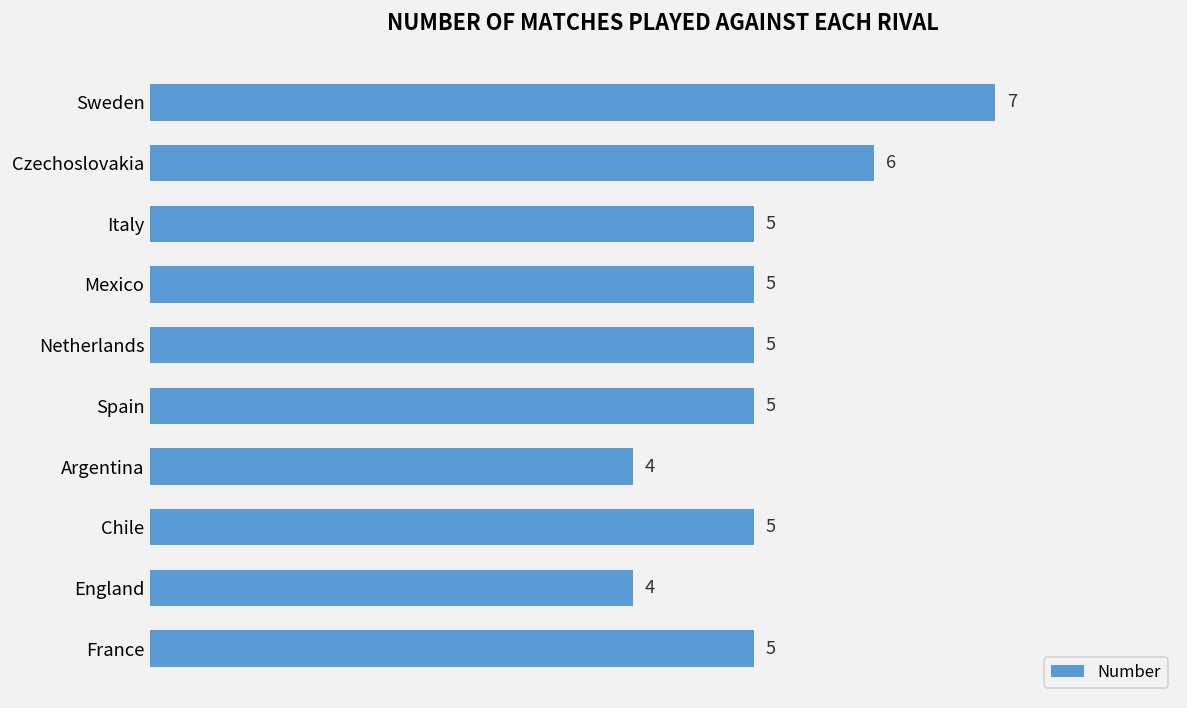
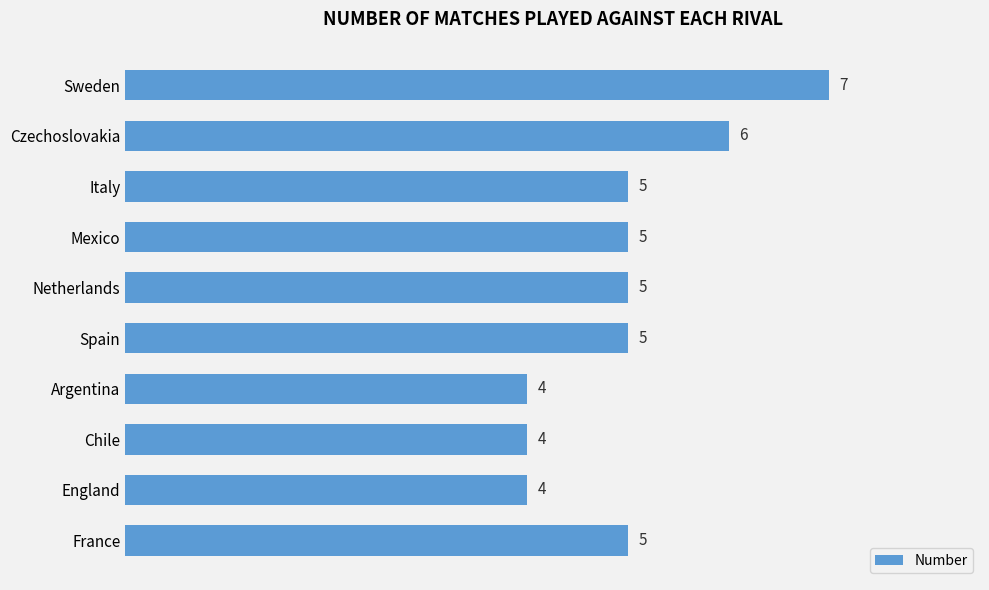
Chile: 5 -> 4
